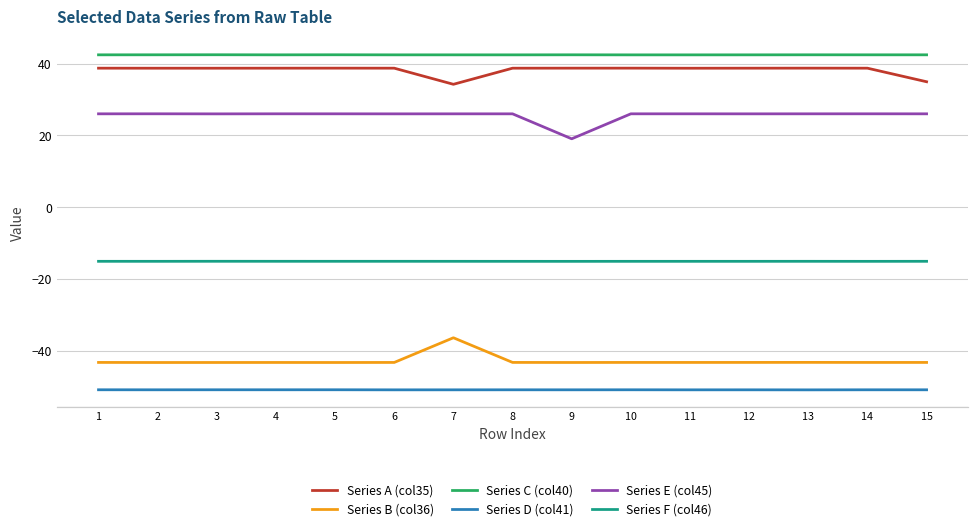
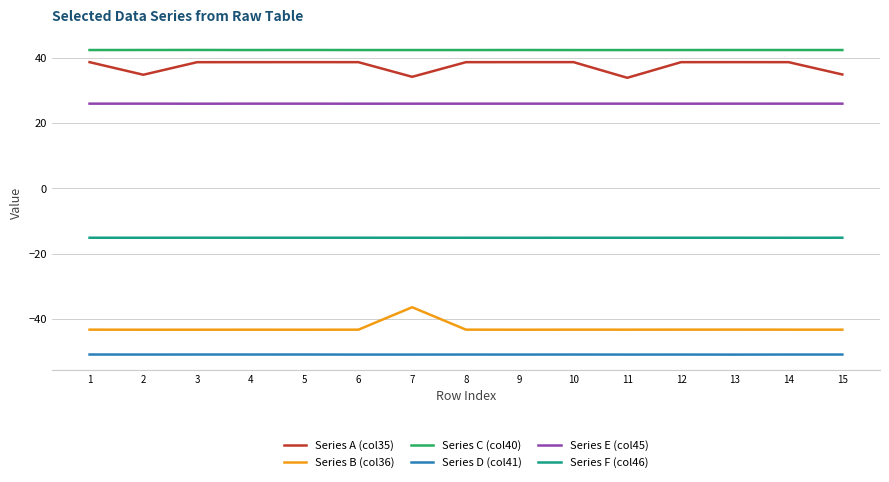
Series A (col35), 2: 39 -> 35
Series E (col45), 9: 19 -> 26
Series A (col35), 11: 39 -> 34
